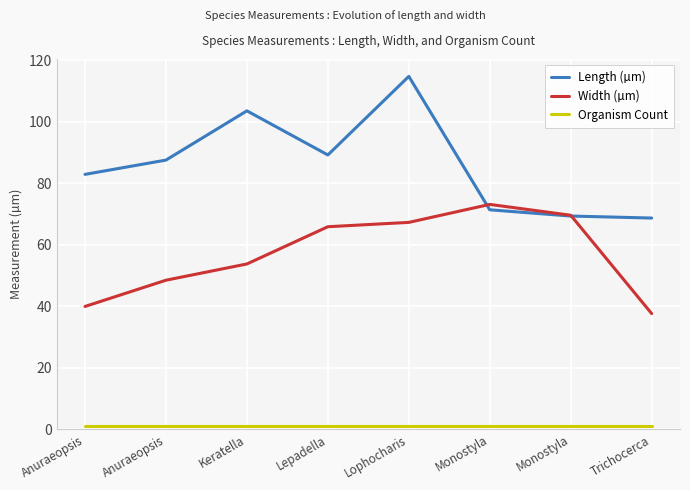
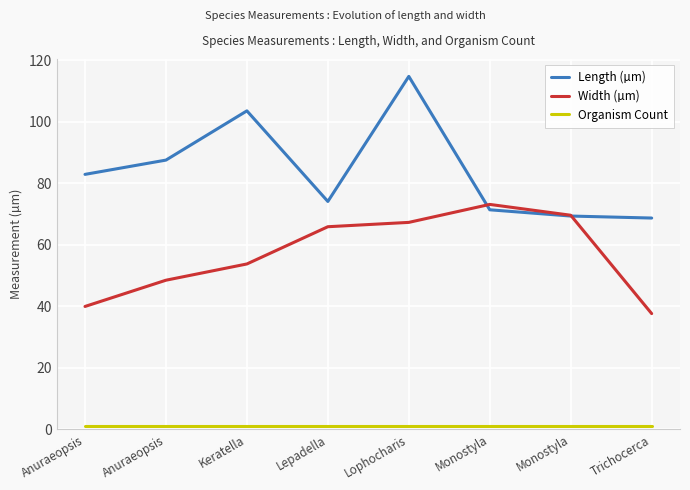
Length (µm), Lepadella: 89 -> 74
